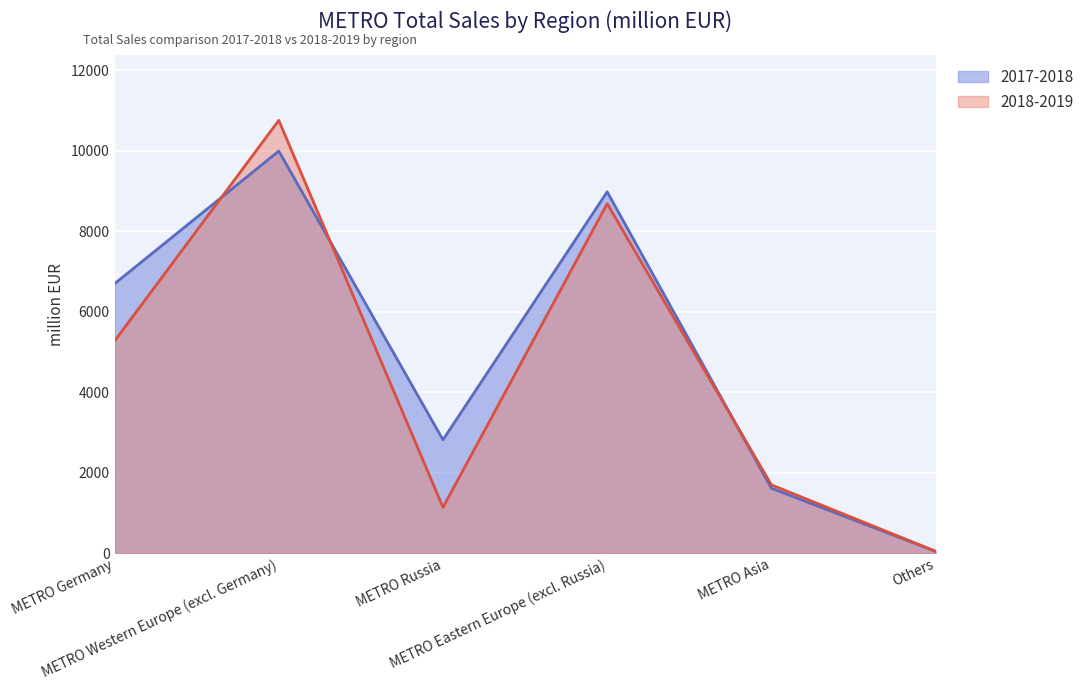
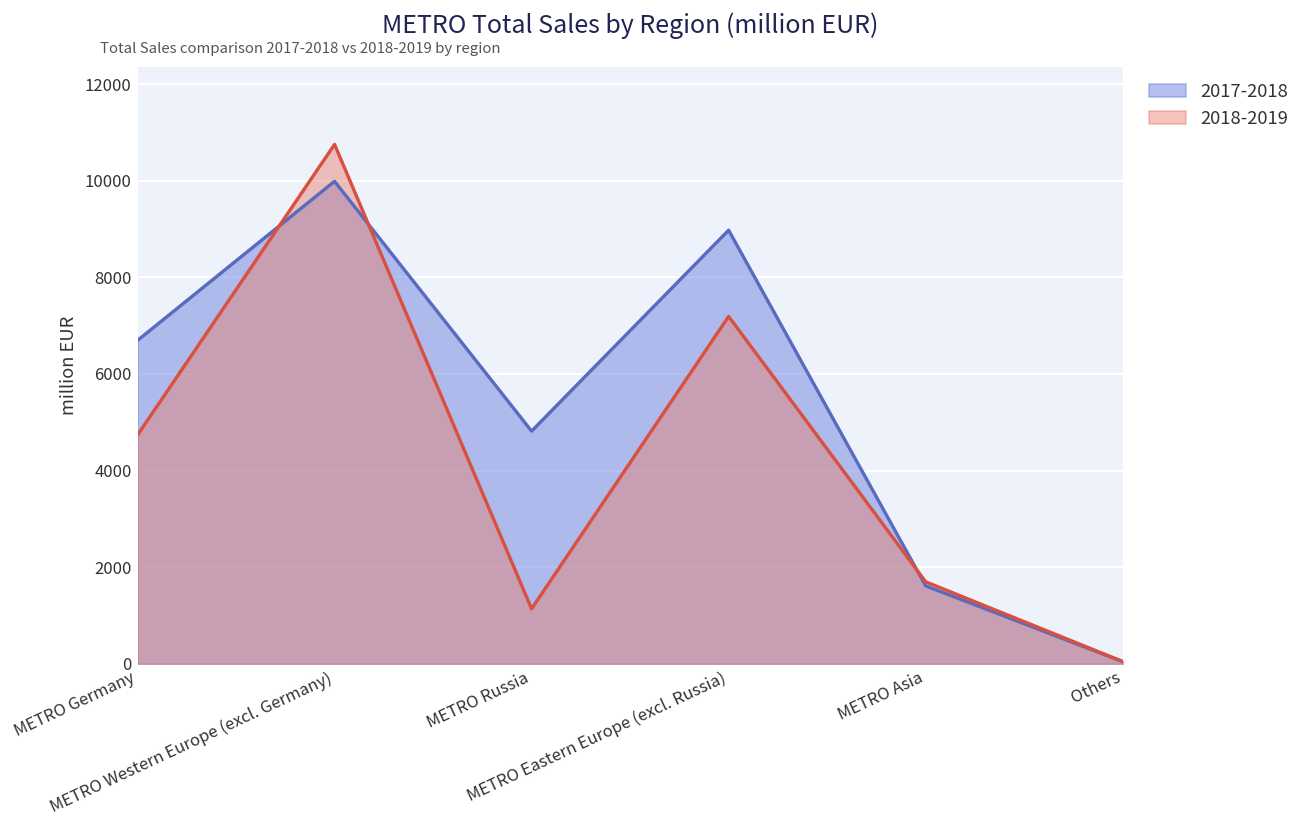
2018-2019, METRO Germany: 5300 -> 4700
2017-2018, METRO Russia: 2800 -> 4800
2018-2019, METRO Eastern Europe (excl. Russia): 8700 -> 7200
